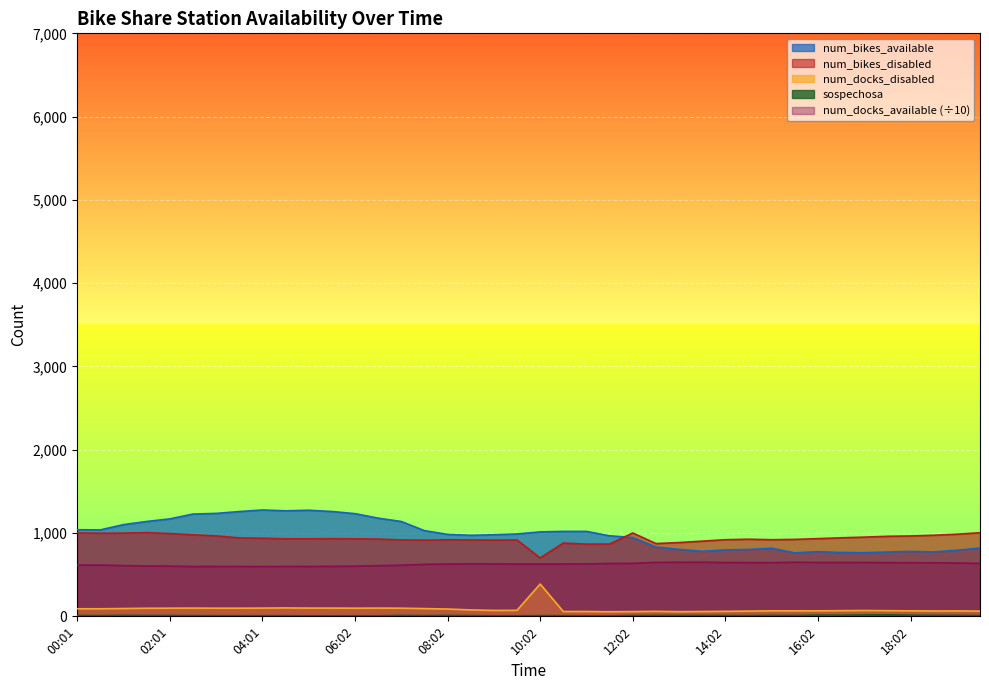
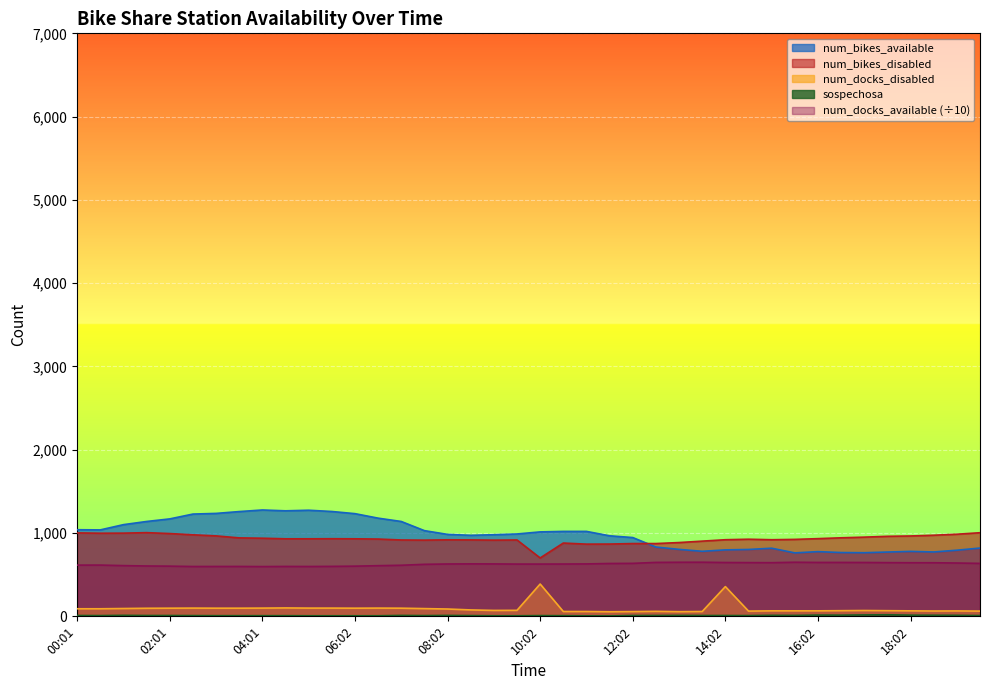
num_bikes_disabled, 12:02: 1,000 -> 900
num_docks_disabled, 14:02: 100 -> 400
